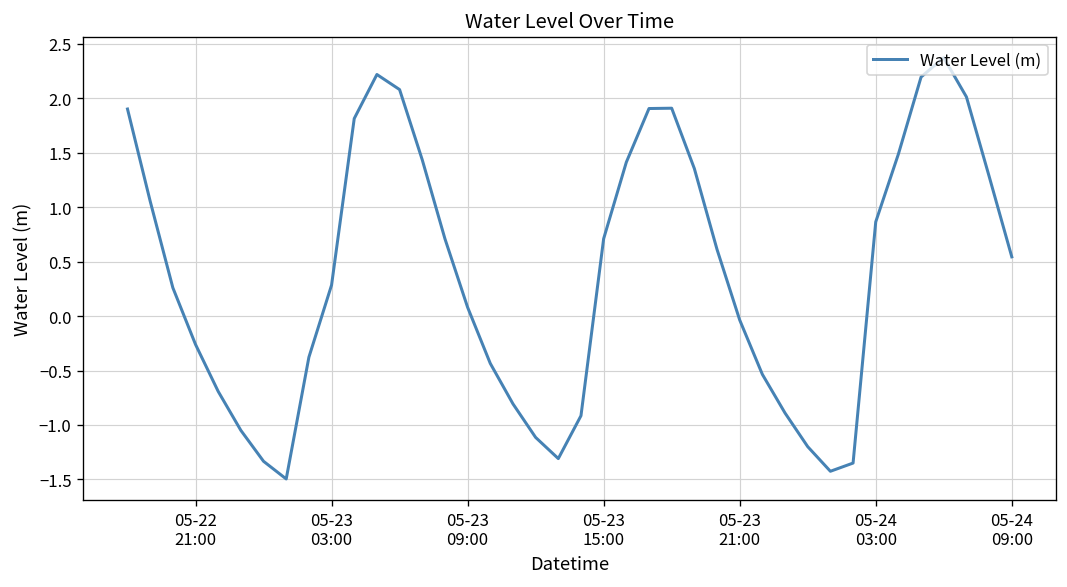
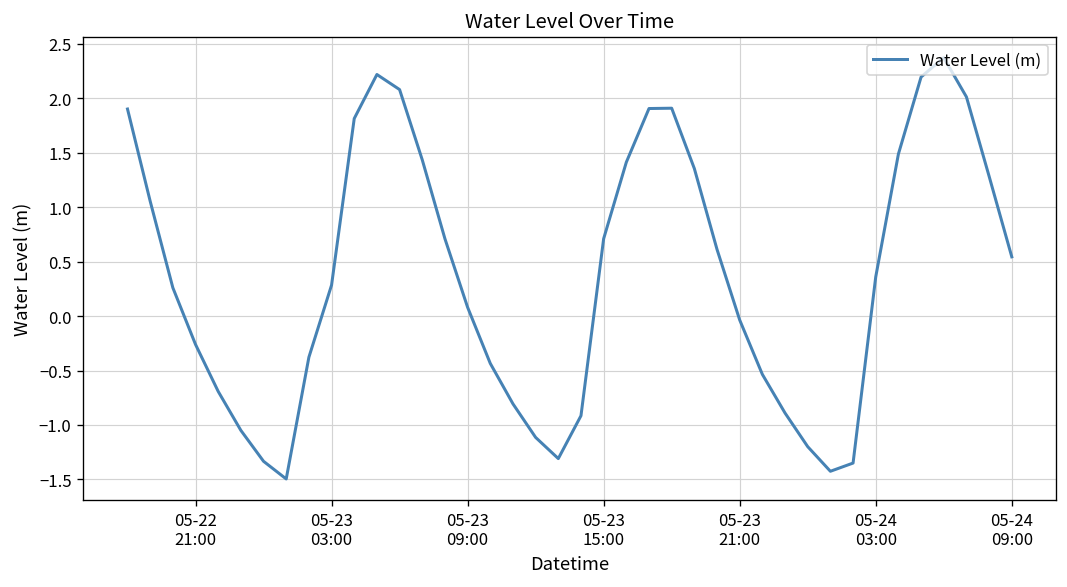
05-24 03:00: 0.9 -> 0.4
